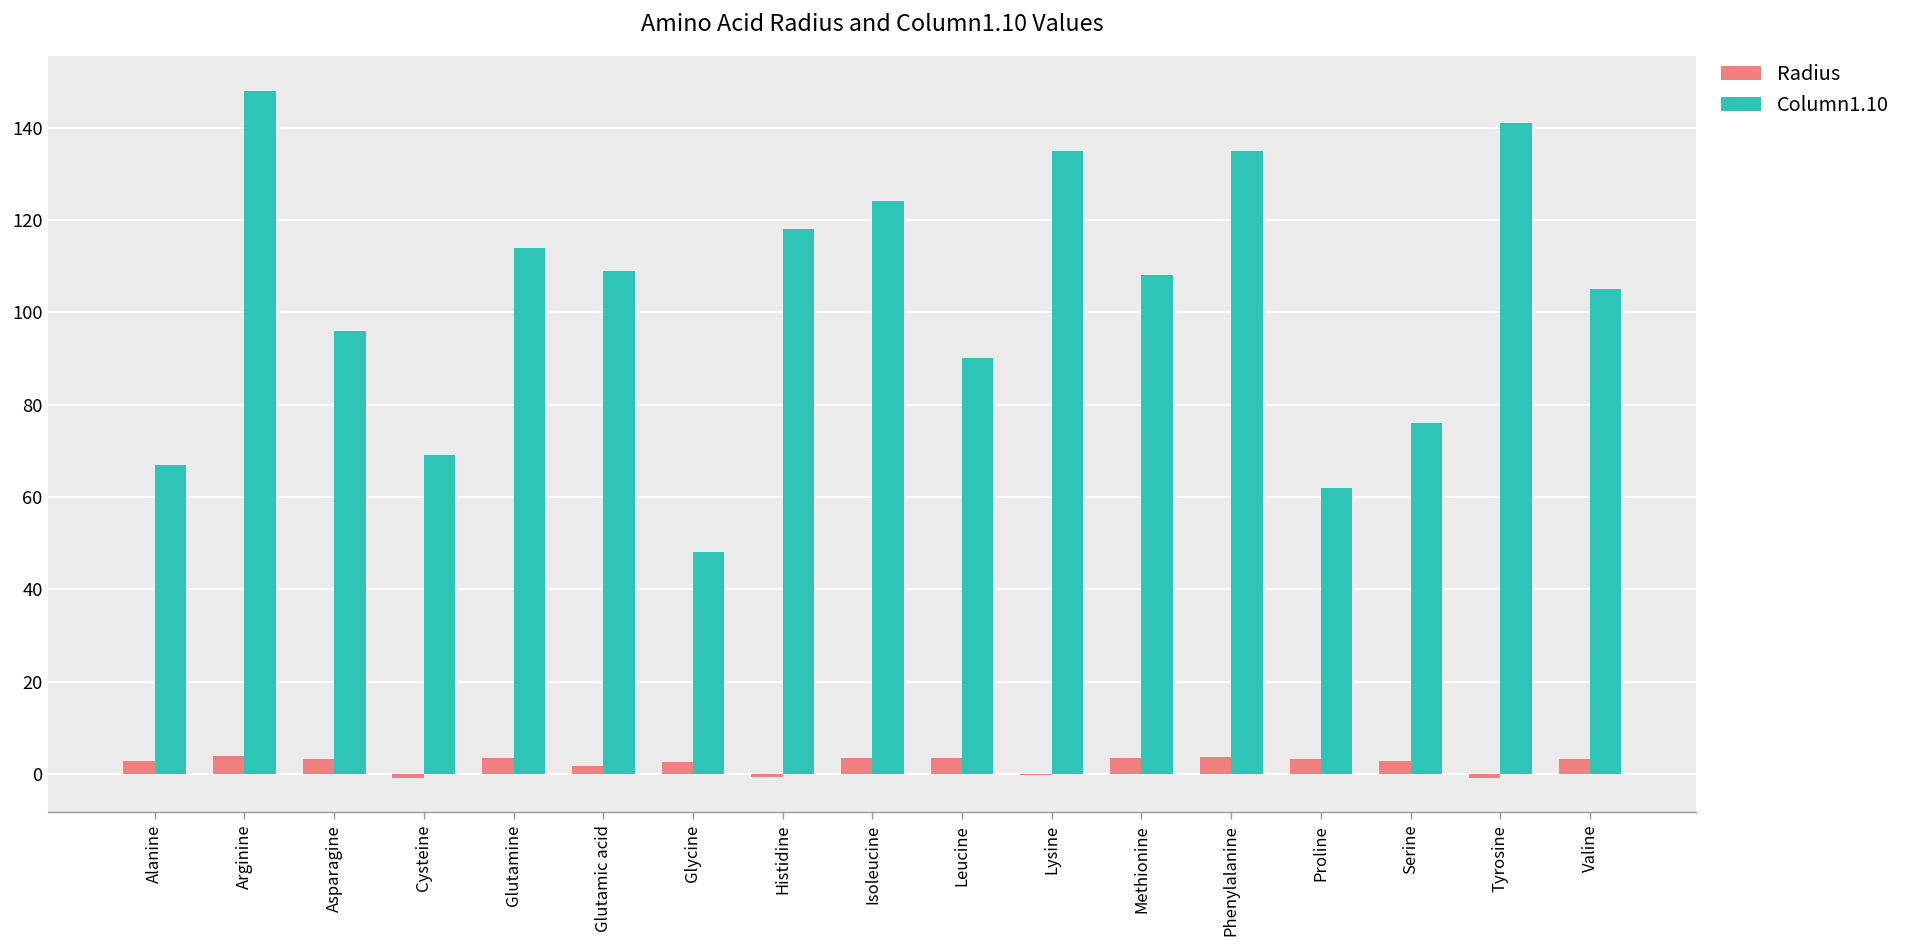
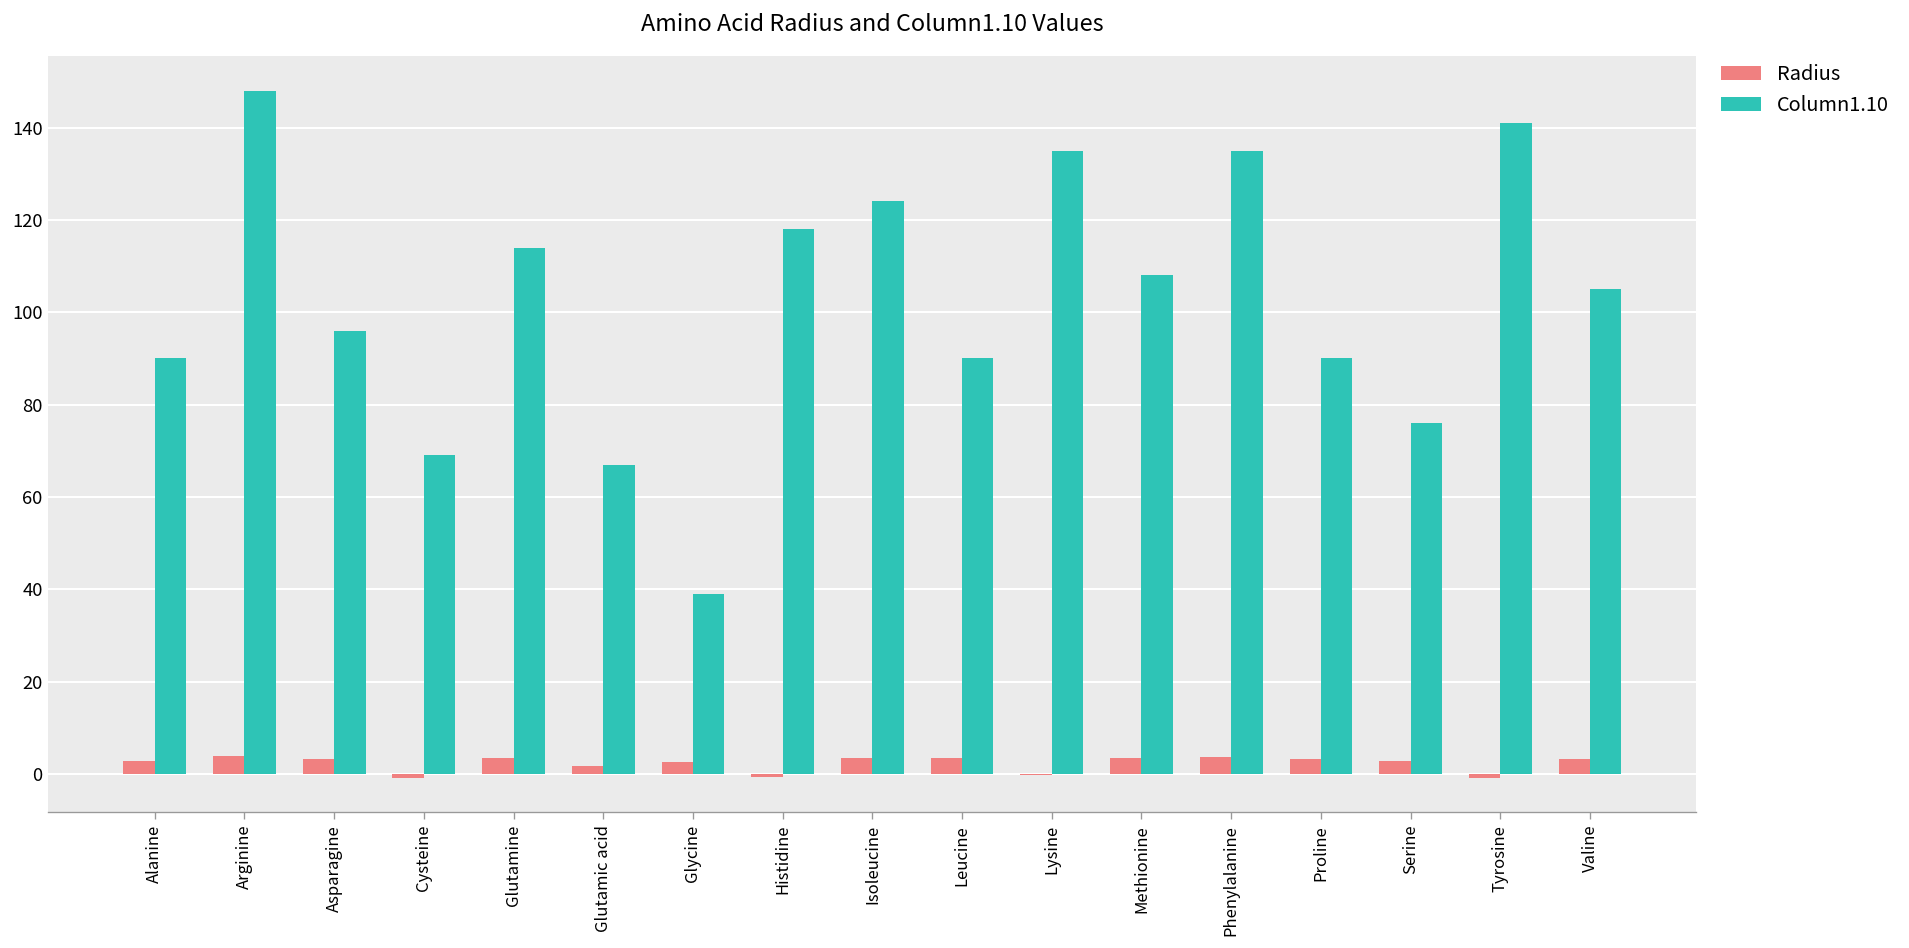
Column1.10, Alanine: 67 -> 90
Column1.10, Glutamic acid: 109 -> 67
Column1.10, Glycine: 48 -> 39
Column1.10, Proline: 62 -> 90
